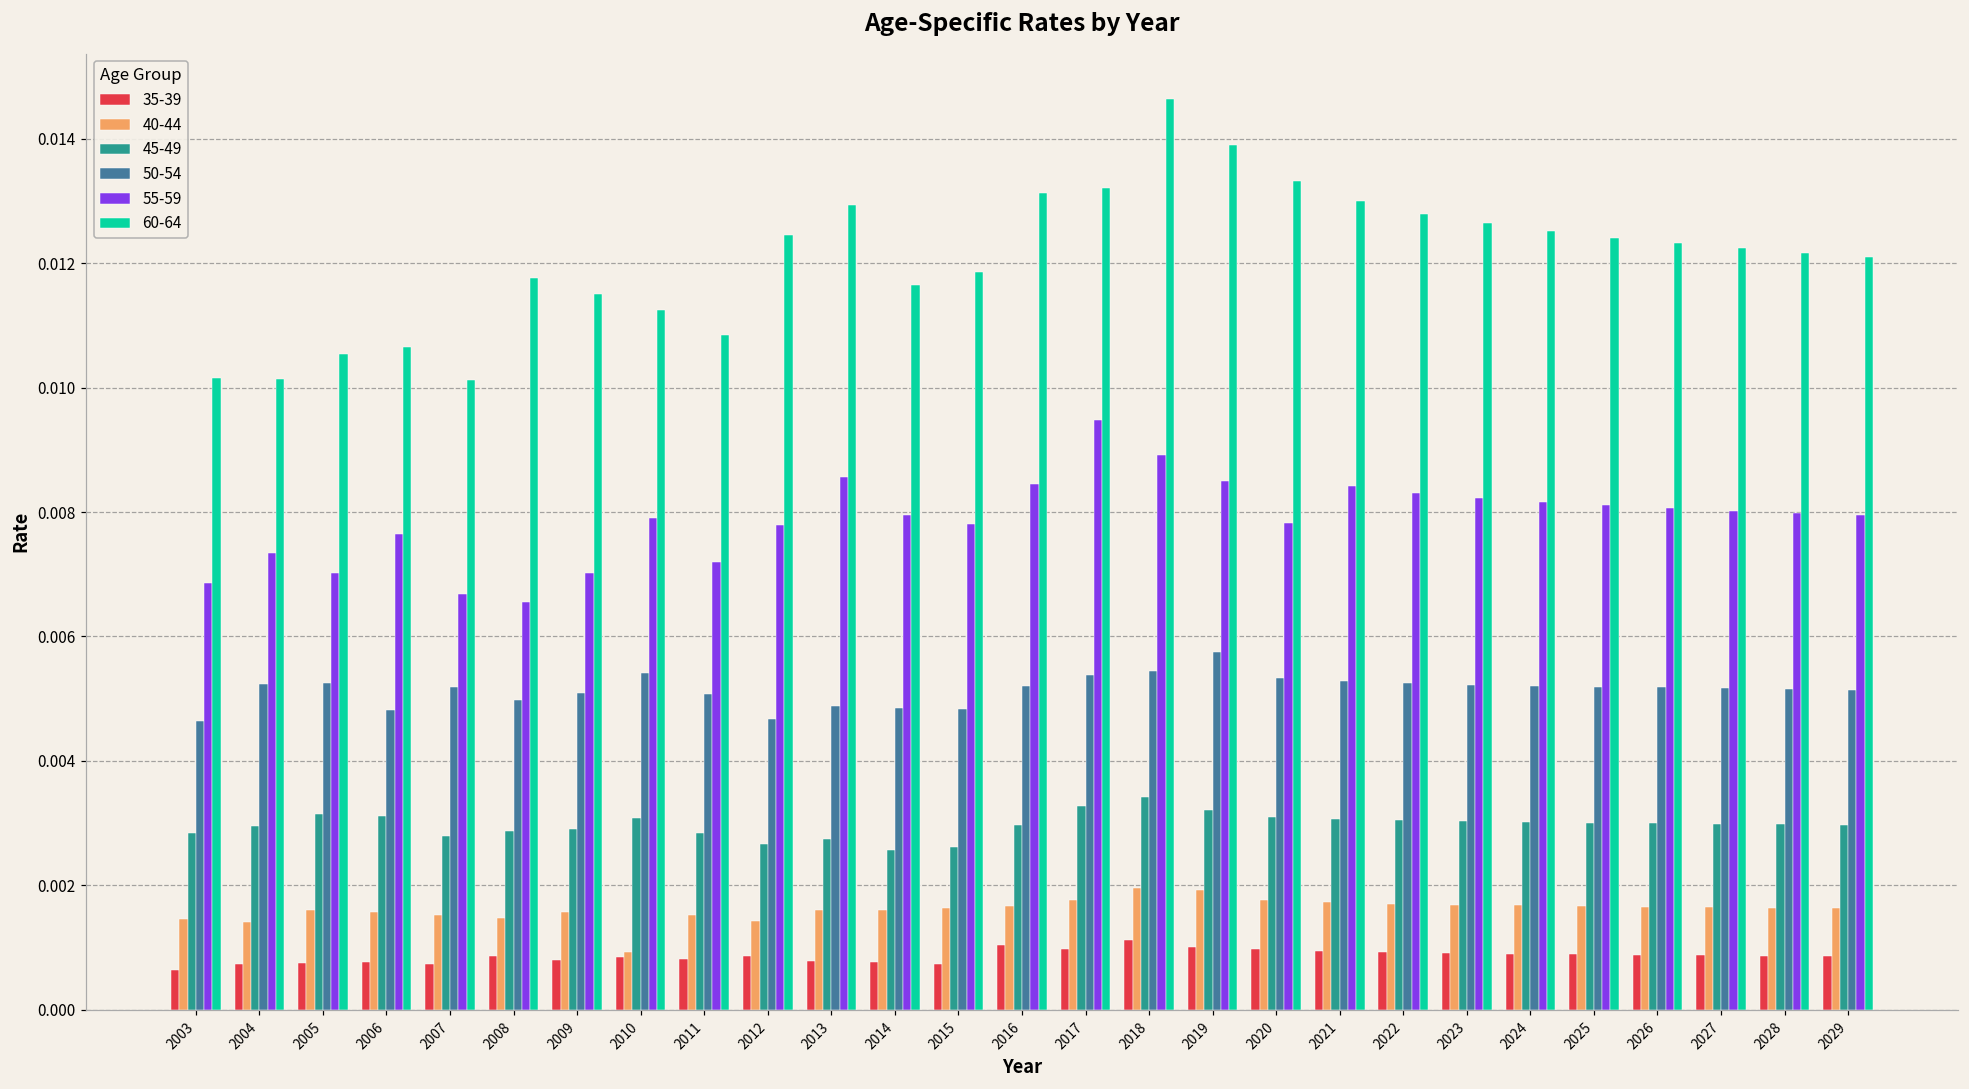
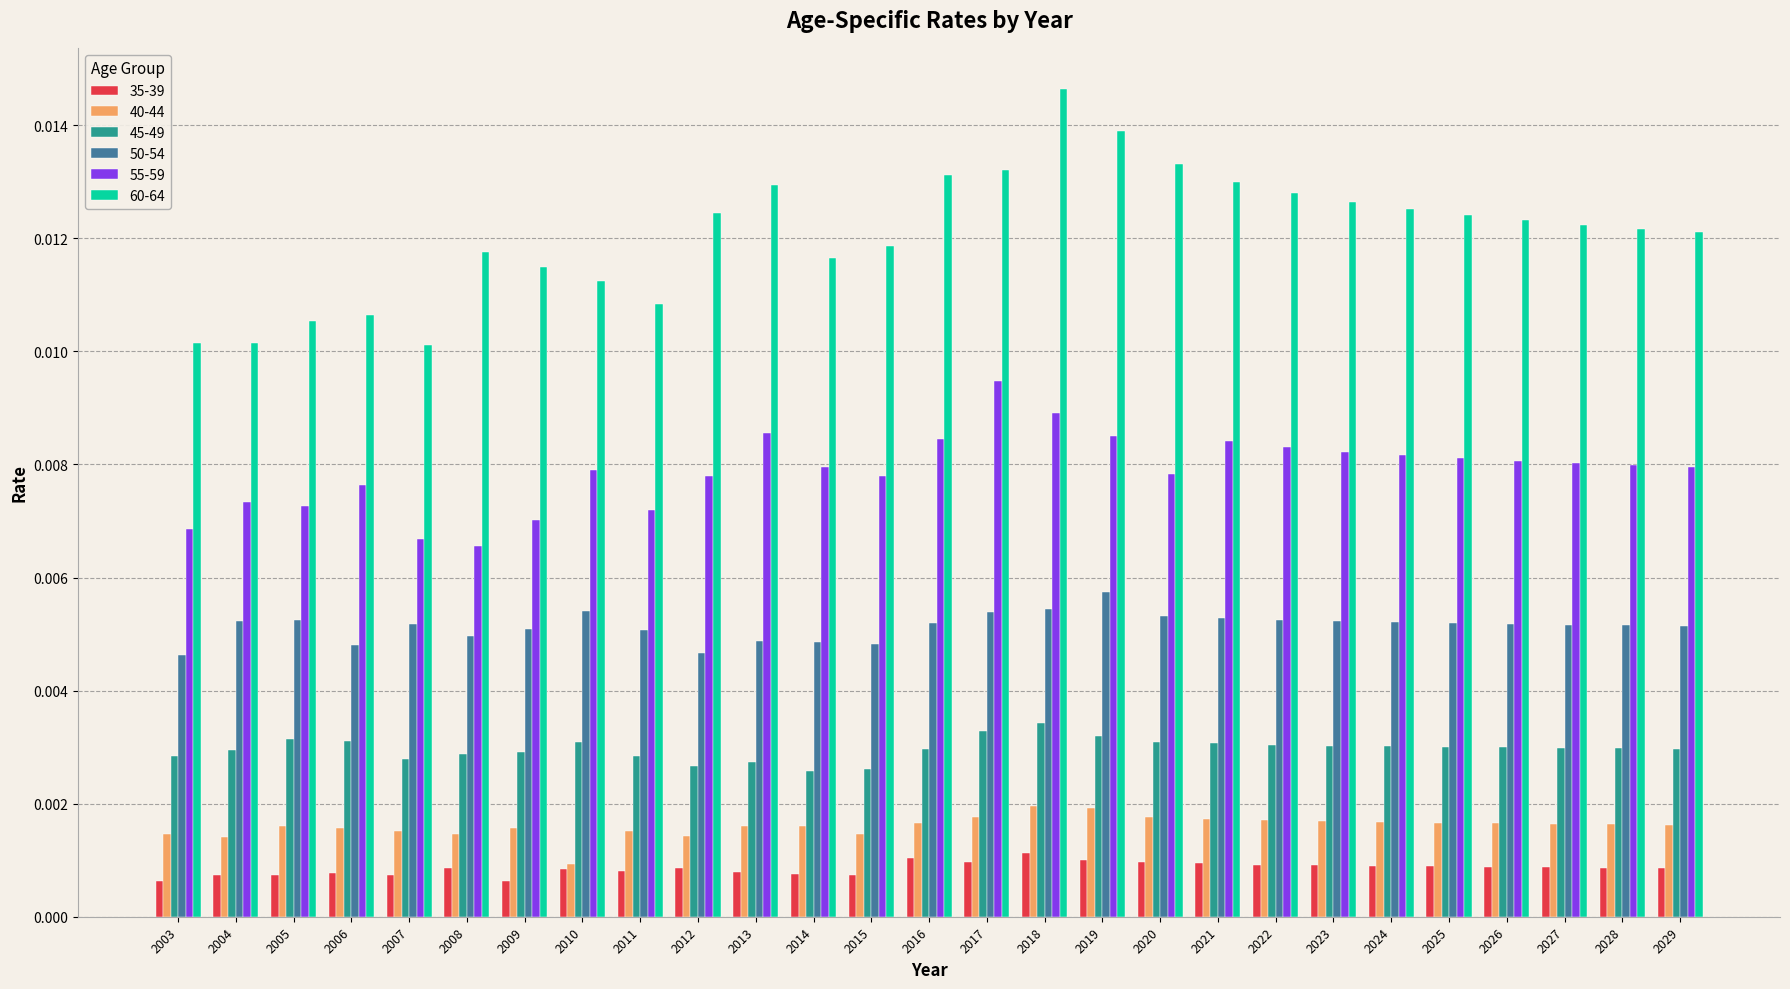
55-59, 2005: 0.0070 -> 0.0073
35-39, 2009: 0.0008 -> 0.0006
40-44, 2015: 0.0016 -> 0.0015
